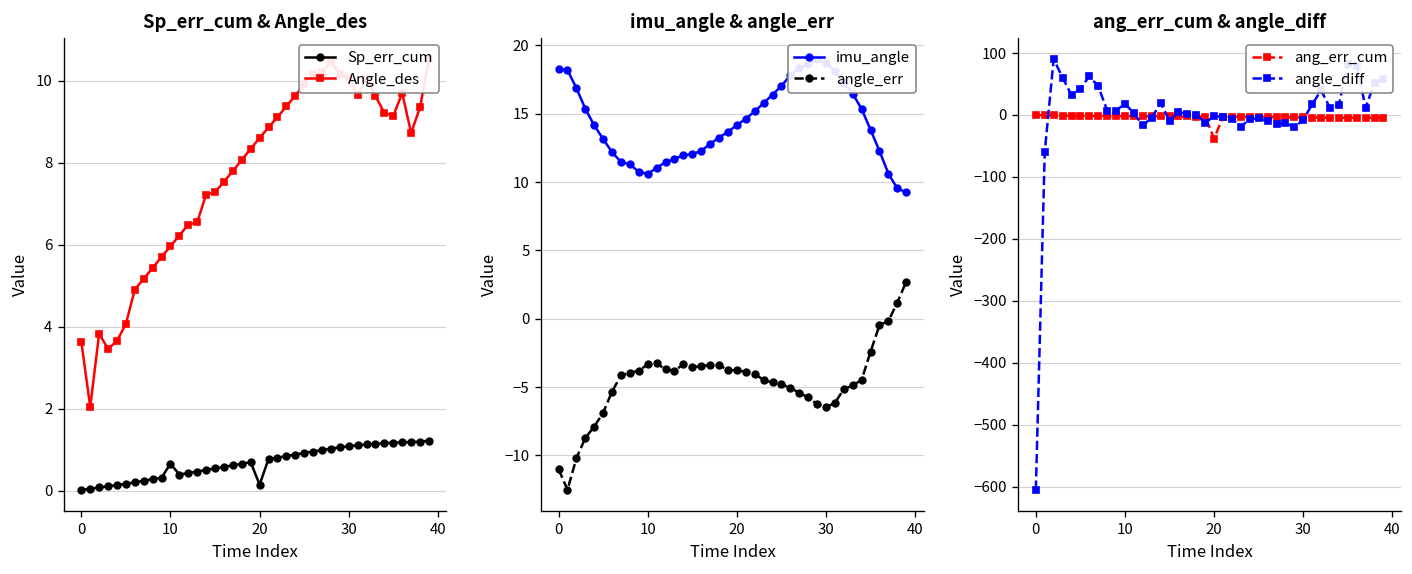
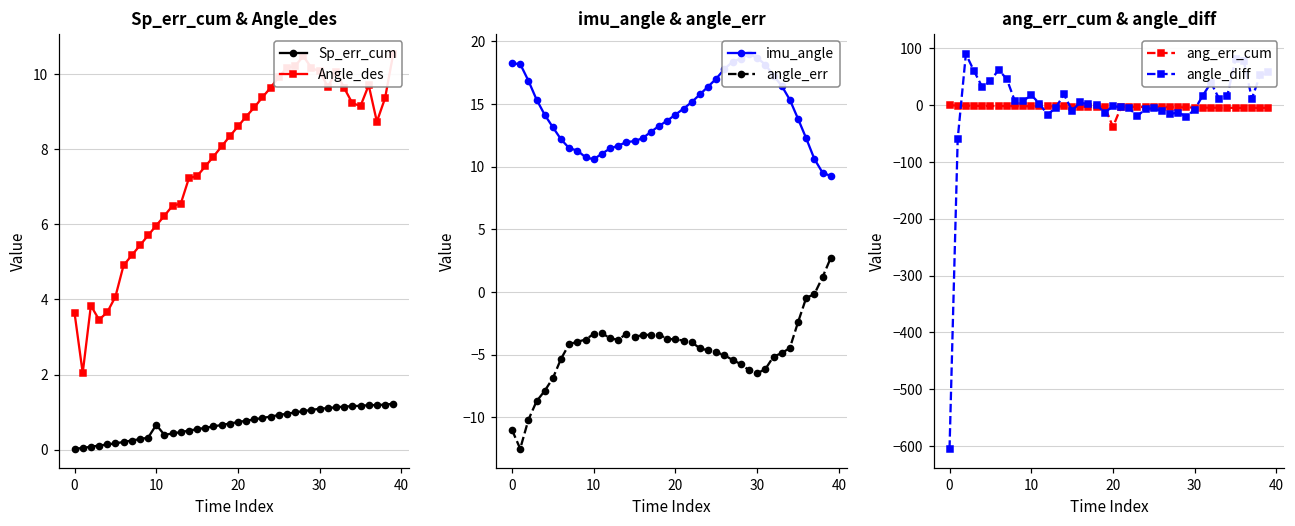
Sp_err_cum & Angle_des, Sp_err_cum, 20: 0.2 -> 0.7
